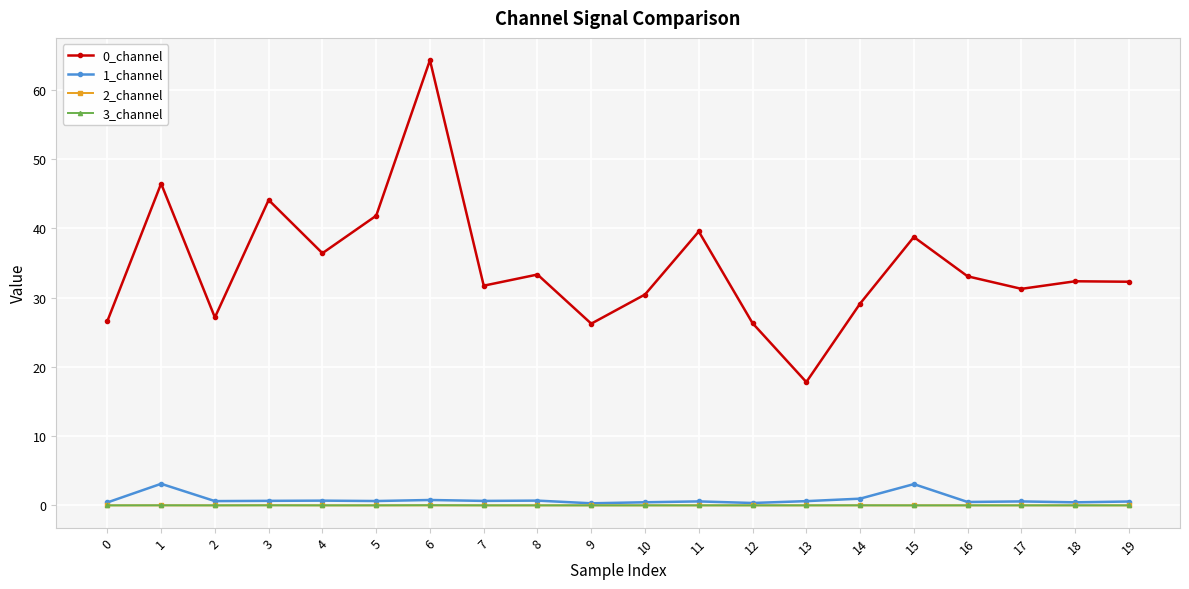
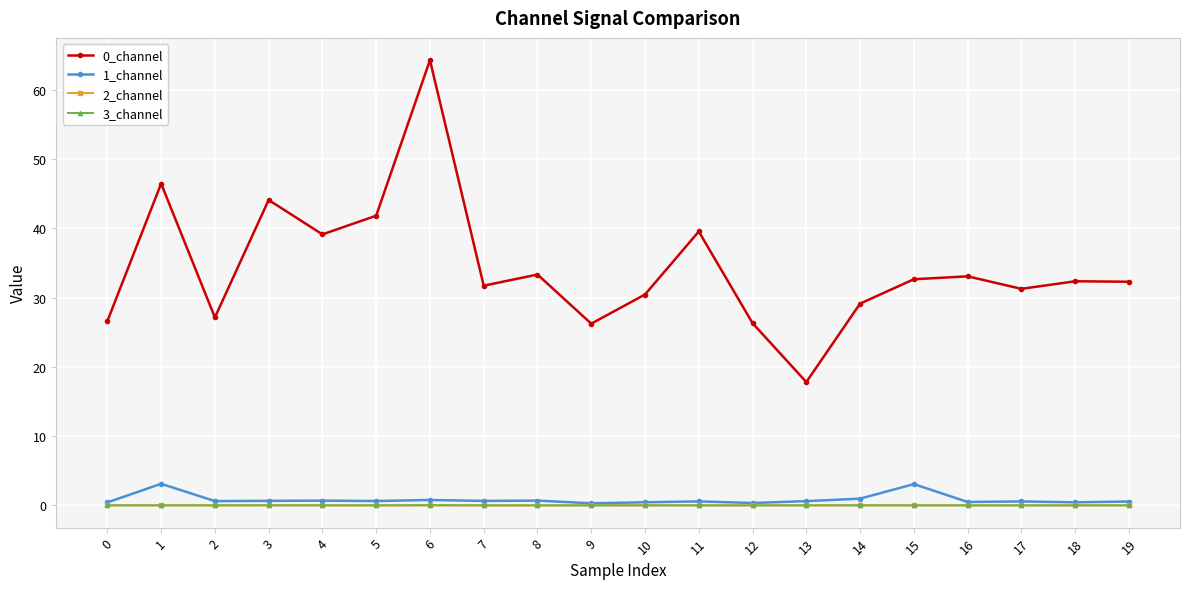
0_channel, 4: 36 -> 39
0_channel, 15: 39 -> 33
